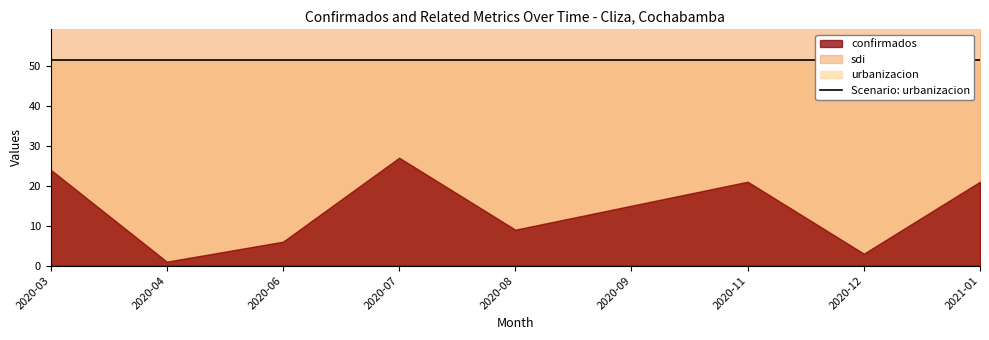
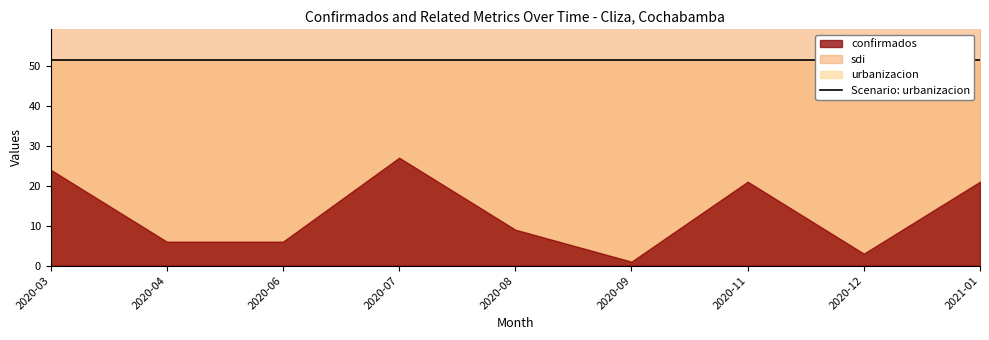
confirmados, 2020-04: 1 -> 6
confirmados, 2020-09: 15 -> 1
